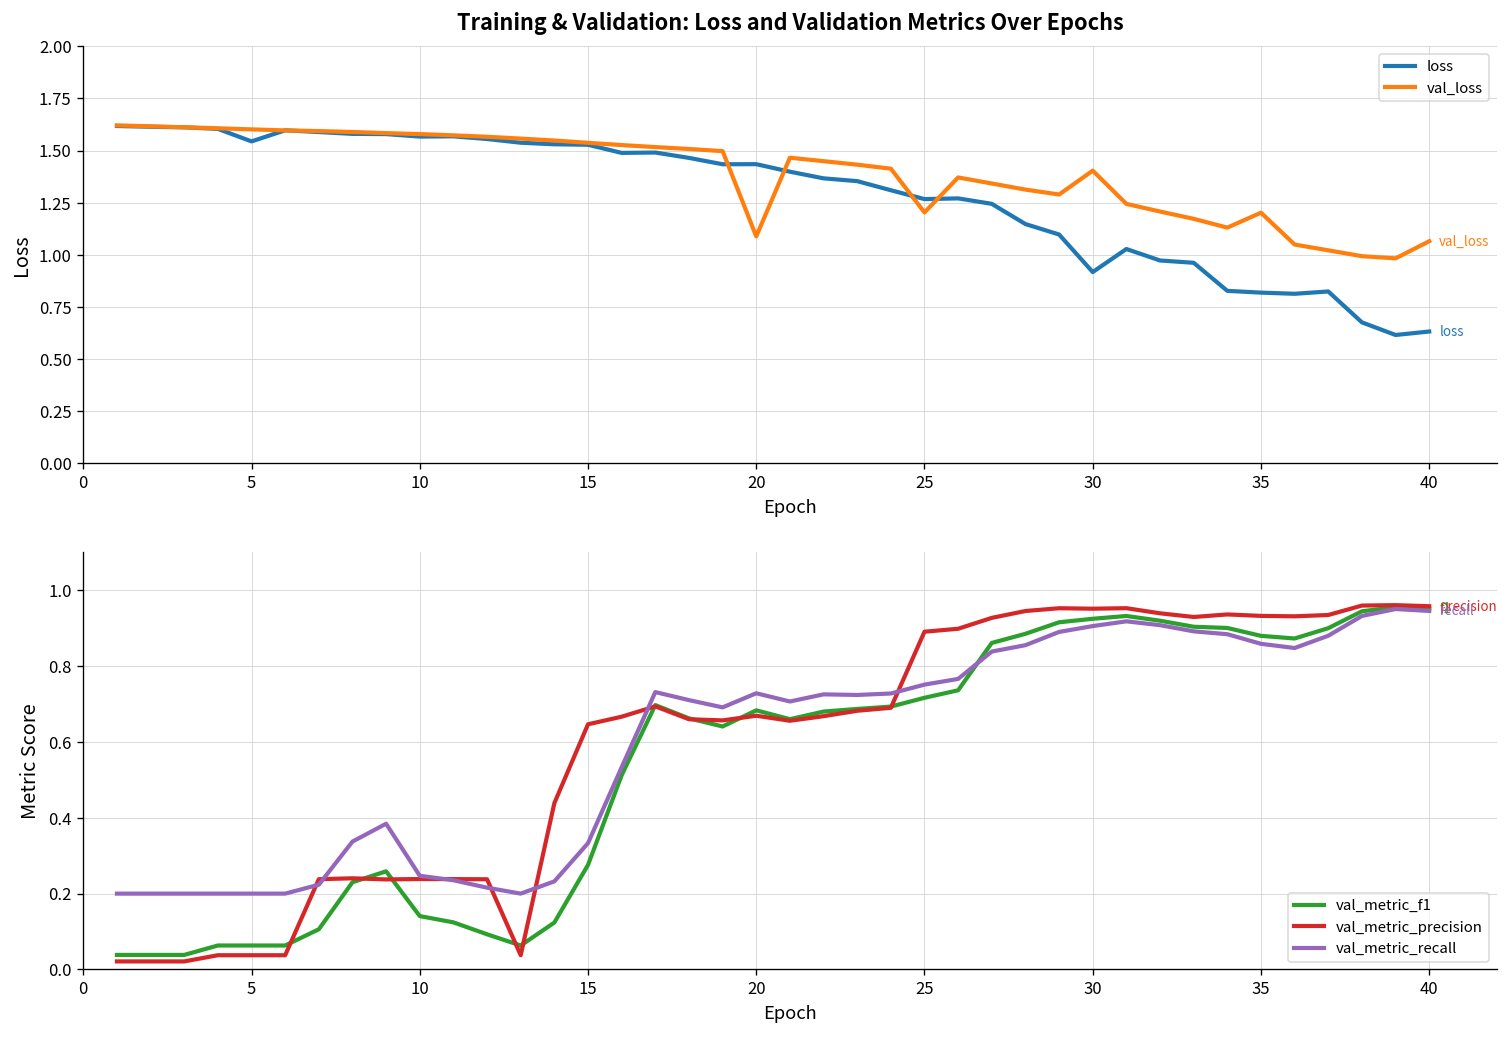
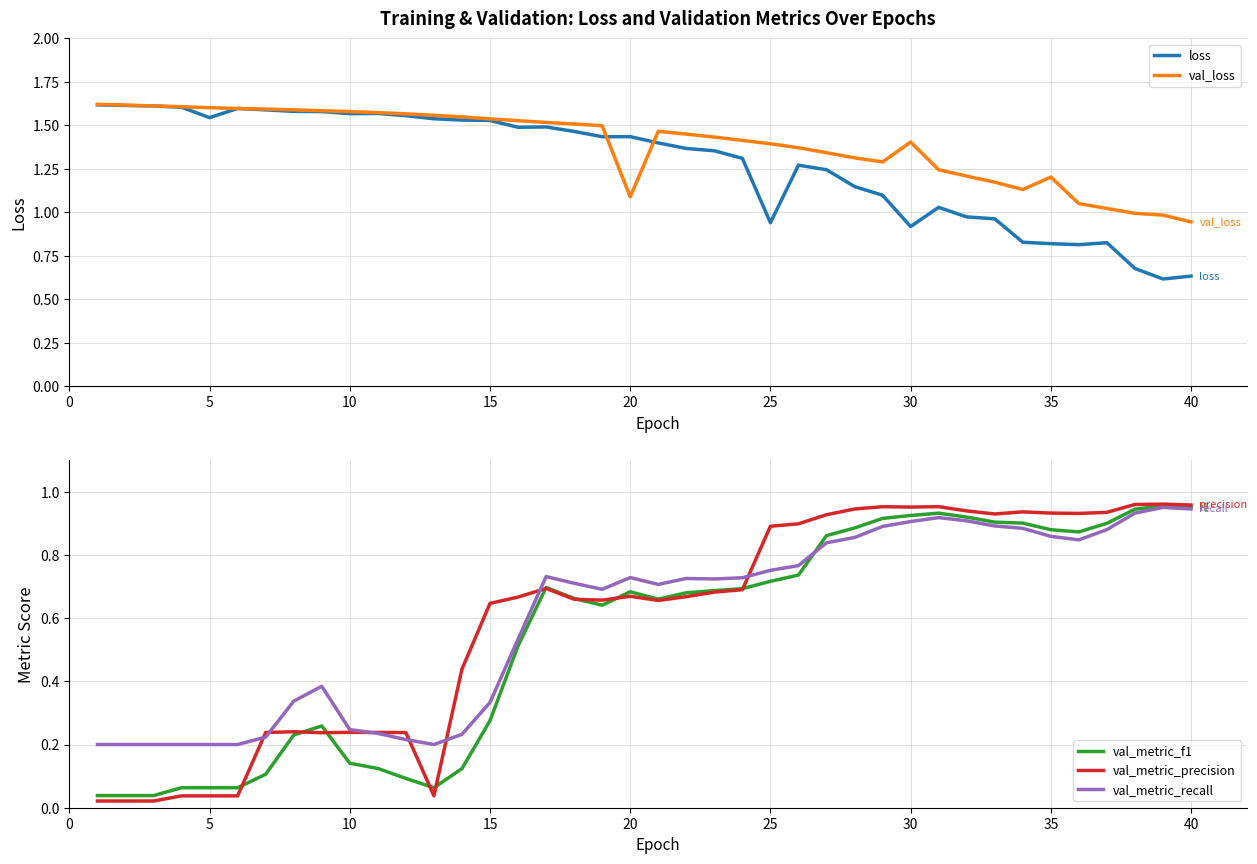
Training & Validation: Loss and Validation Metrics Over Epochs, loss, 25: 1.27 -> 0.94
Training & Validation: Loss and Validation Metrics Over Epochs, val_loss, 25: 1.20 -> 1.39
Training & Validation: Loss and Validation Metrics Over Epochs, val_loss, 40: 1.07 -> 0.94
